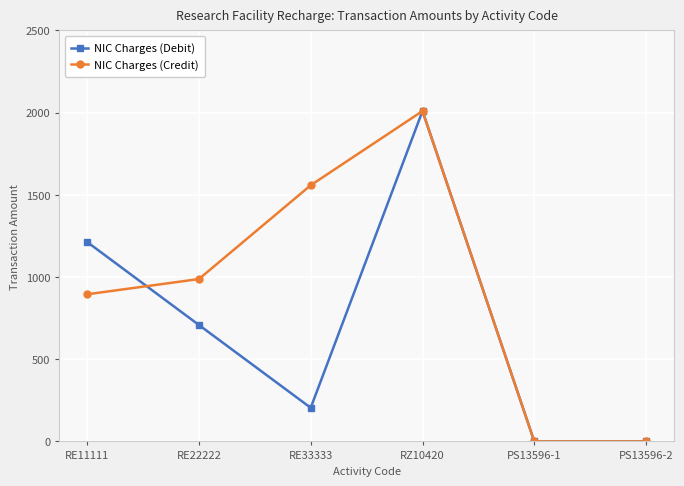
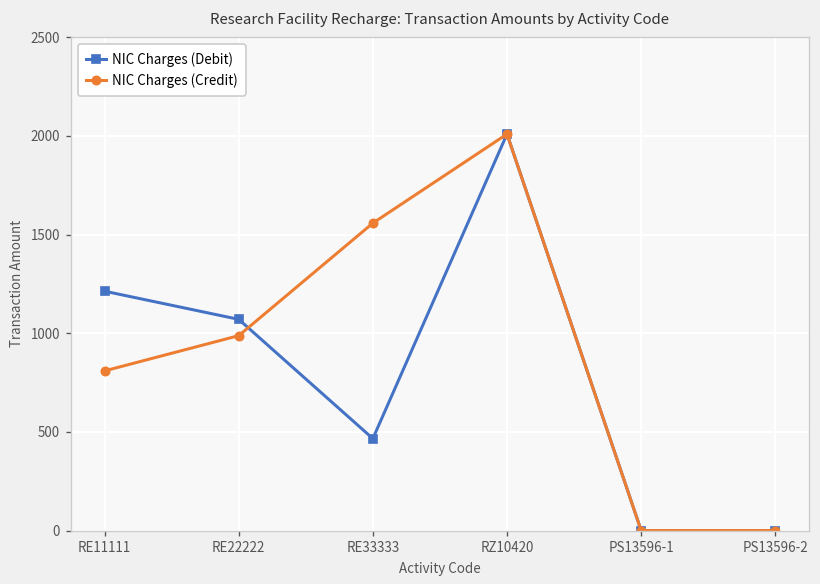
NIC Charges (Credit), RE11111: 900 -> 810
NIC Charges (Debit), RE22222: 710 -> 1070
NIC Charges (Debit), RE33333: 200 -> 470
